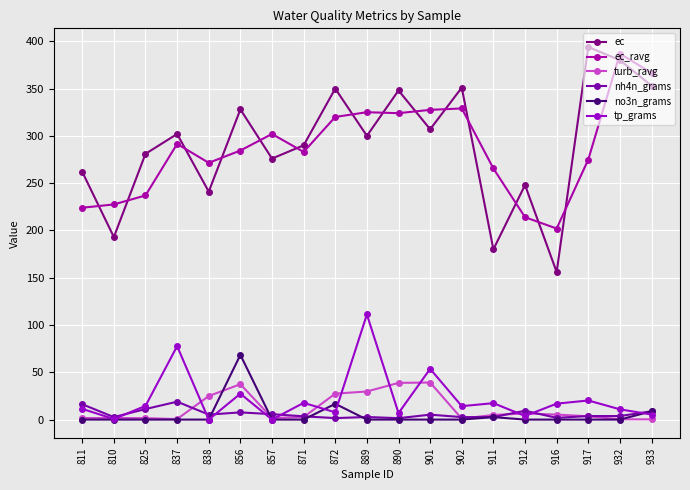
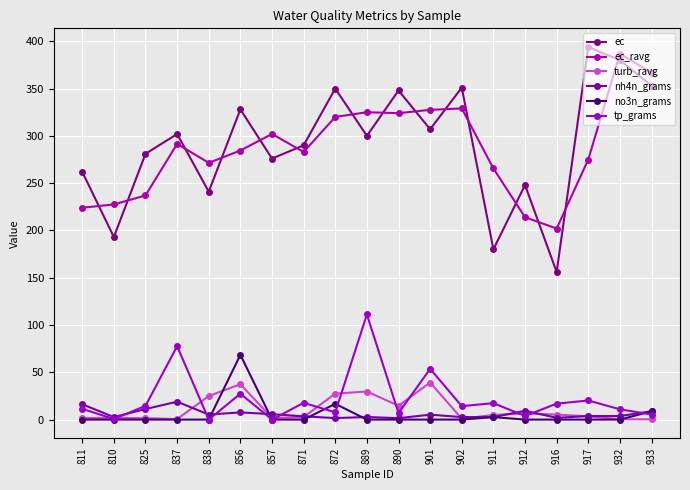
turb_ravg, 890: 40 -> 10
